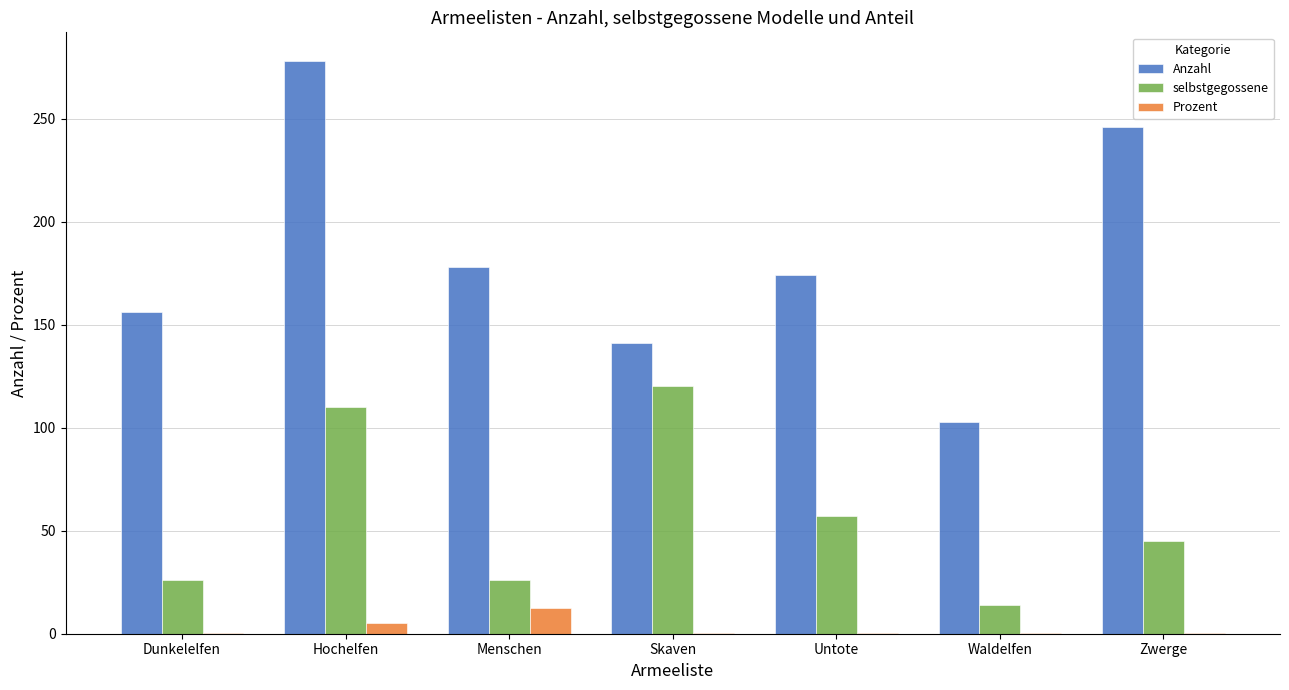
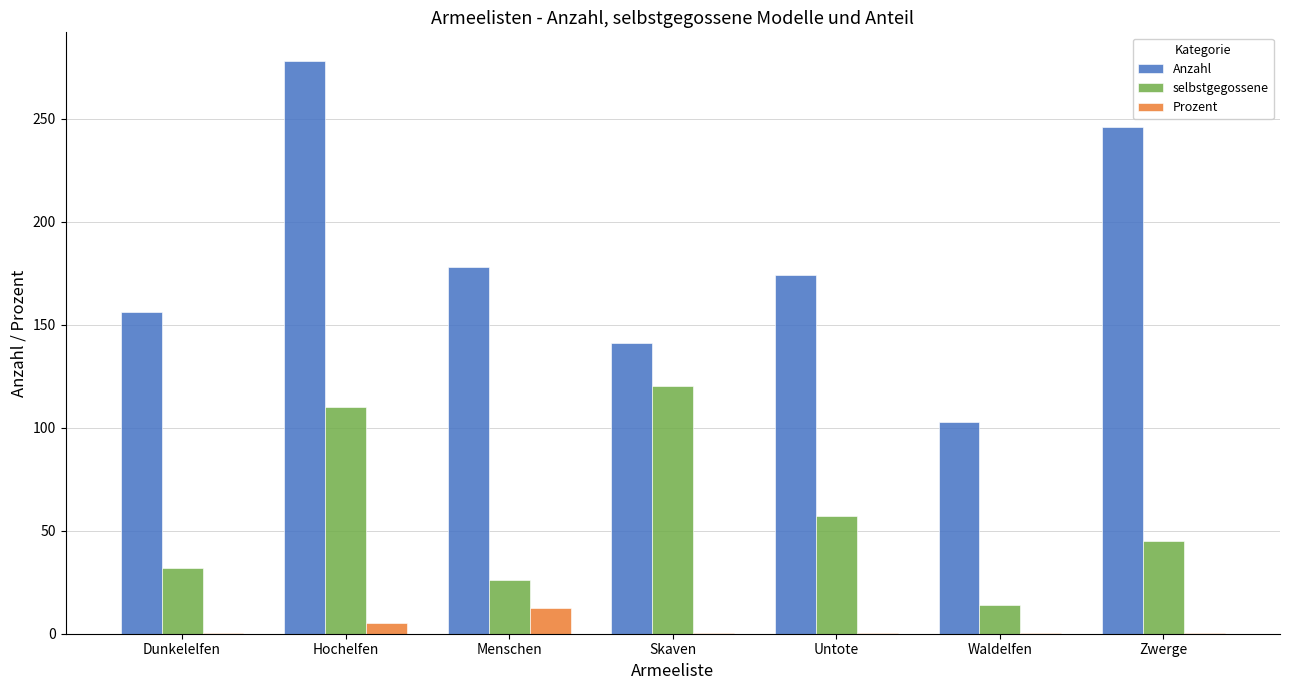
selbstgegossene, Dunkelelfen: 26 -> 32
